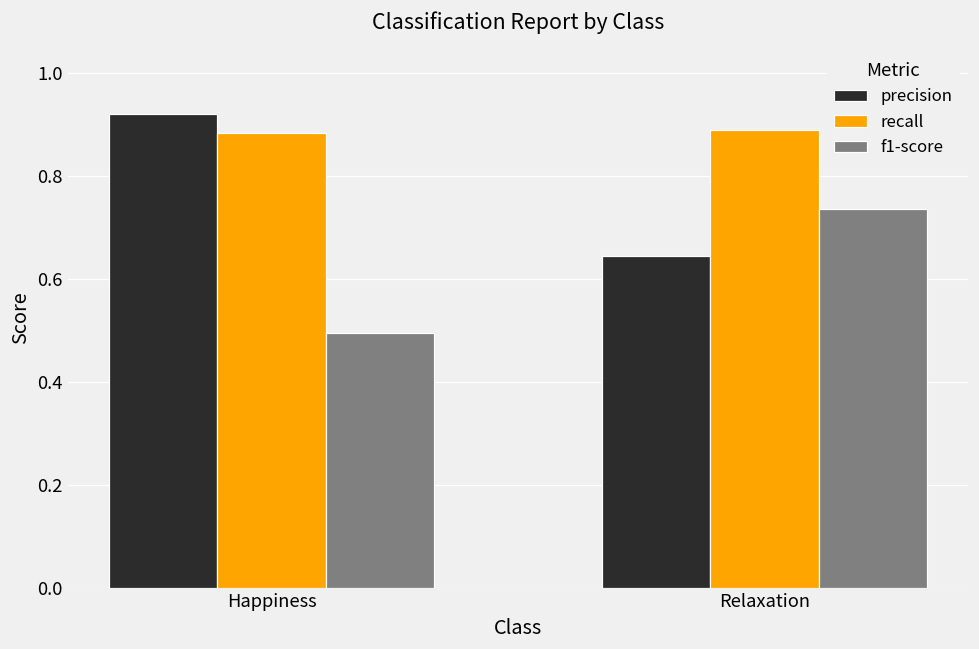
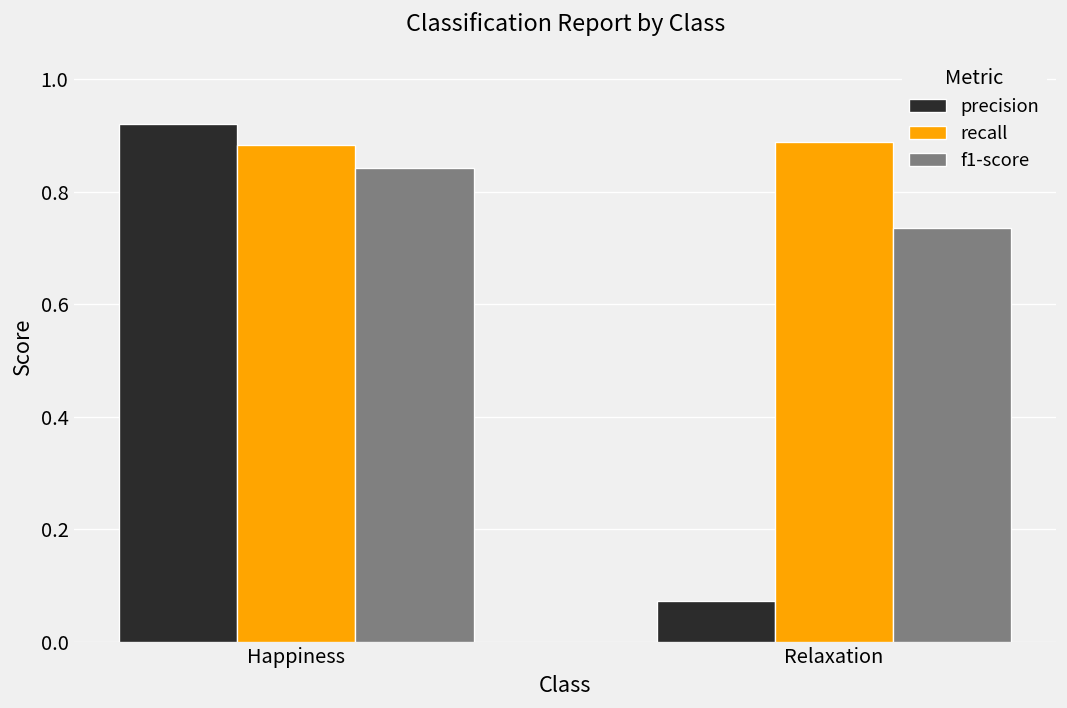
f1-score, Happiness: 0.49 -> 0.84
precision, Relaxation: 0.64 -> 0.07
